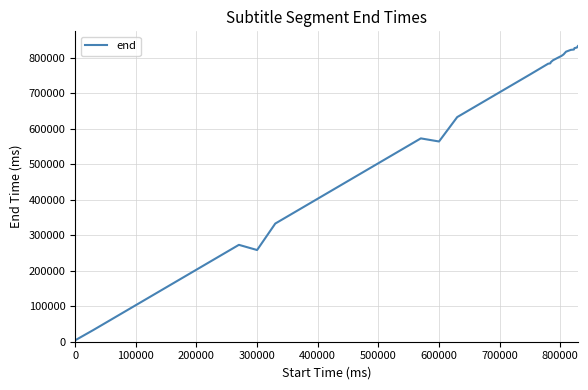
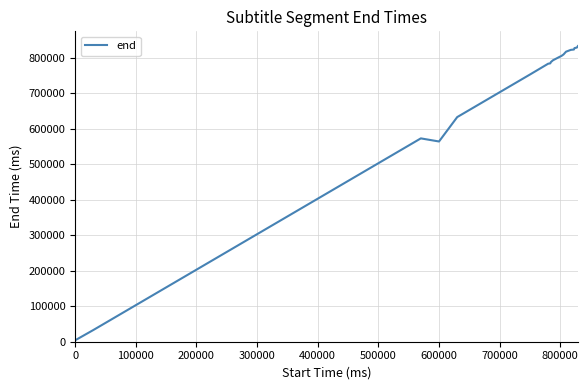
300000: 260000 -> 300000
